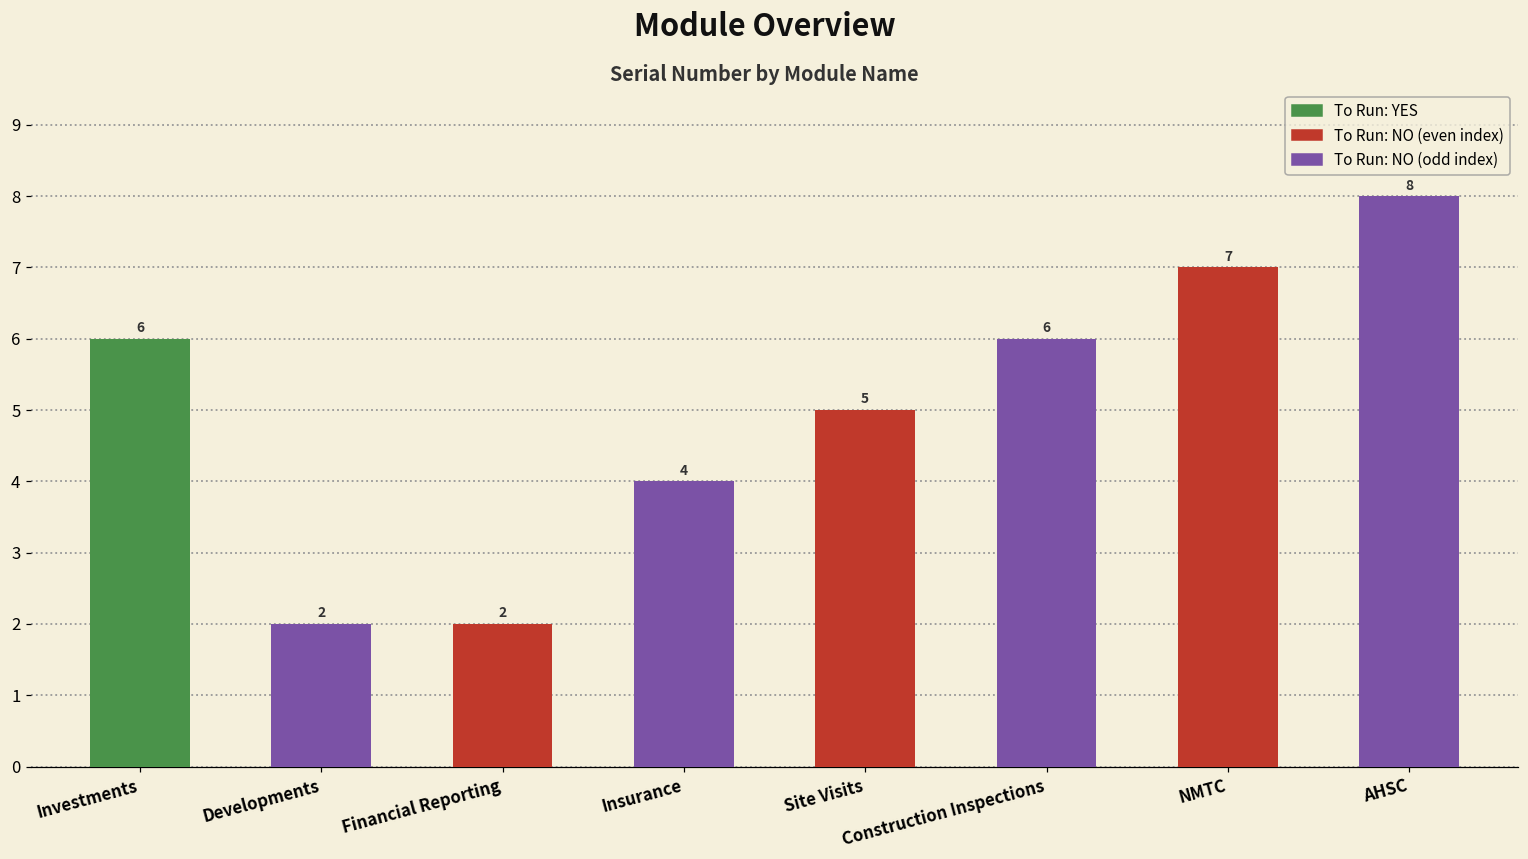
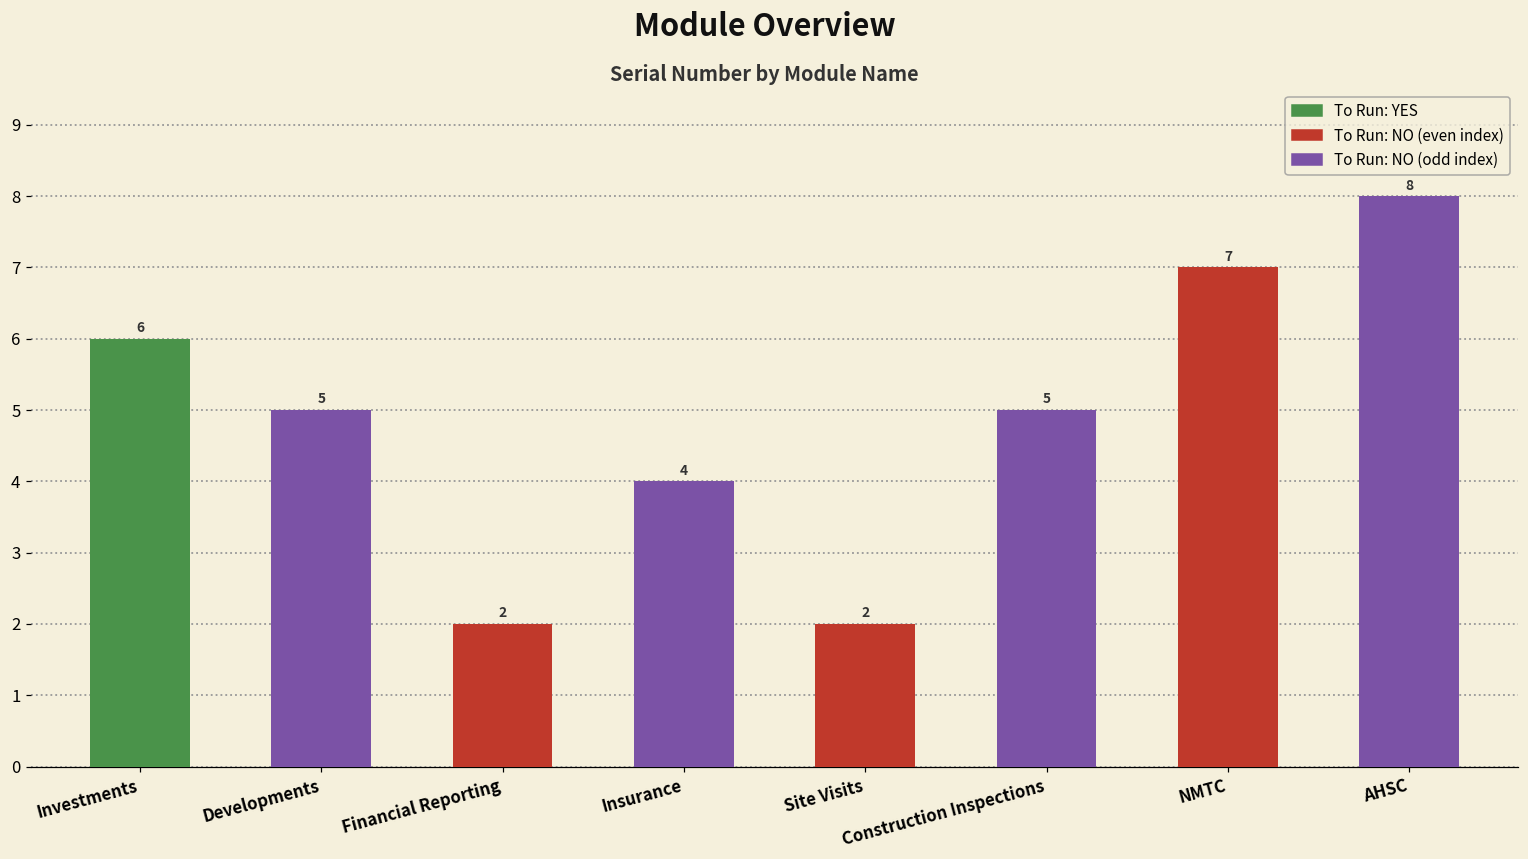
Developments: 2 -> 5
Site Visits: 5 -> 2
Construction Inspections: 6 -> 5
